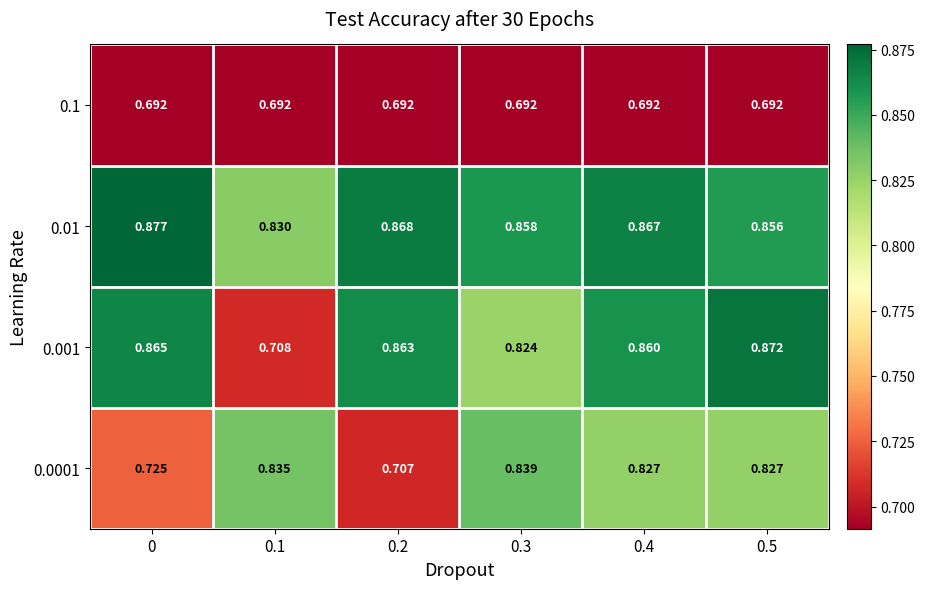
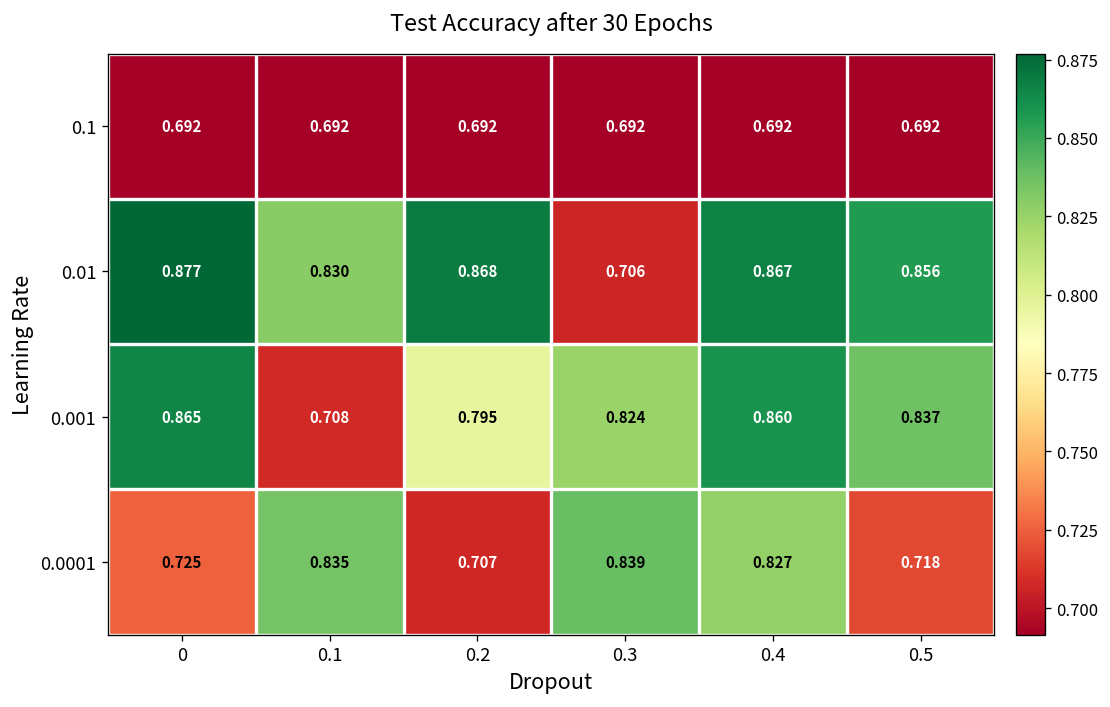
0.01, 0.3: 0.858 -> 0.706
0.001, 0.2: 0.863 -> 0.795
0.001, 0.5: 0.872 -> 0.837
0.0001, 0.5: 0.827 -> 0.718
